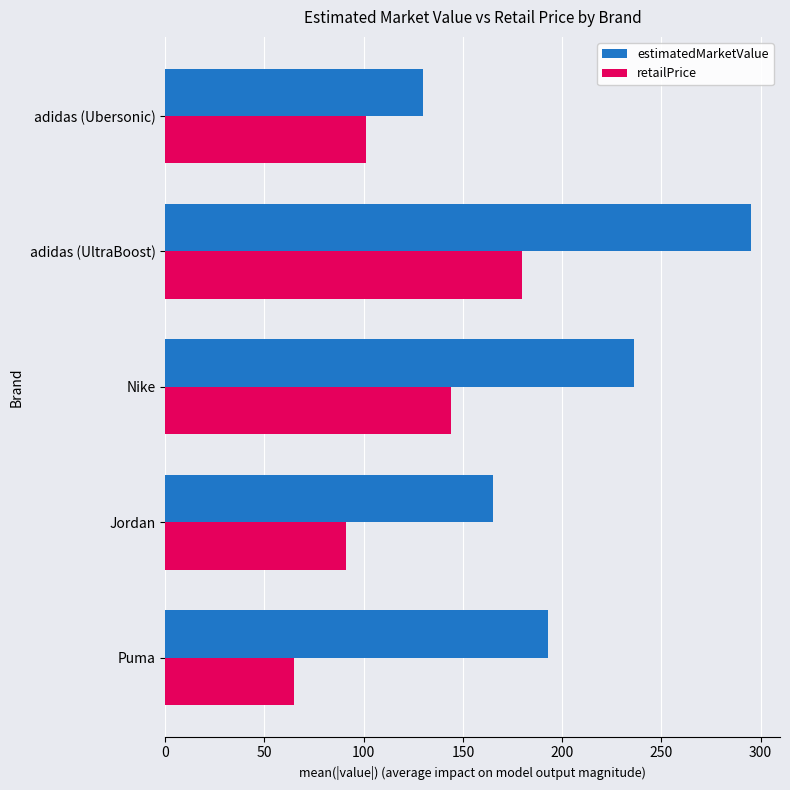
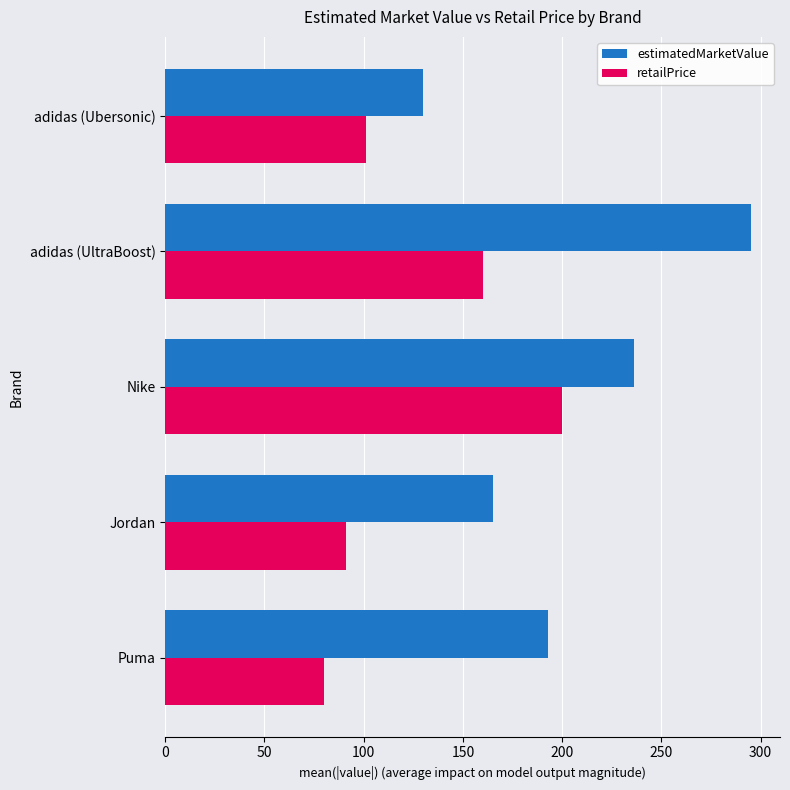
retailPrice, adidas (UltraBoost): 180 -> 160
retailPrice, Nike: 144 -> 200
retailPrice, Puma: 65 -> 80
